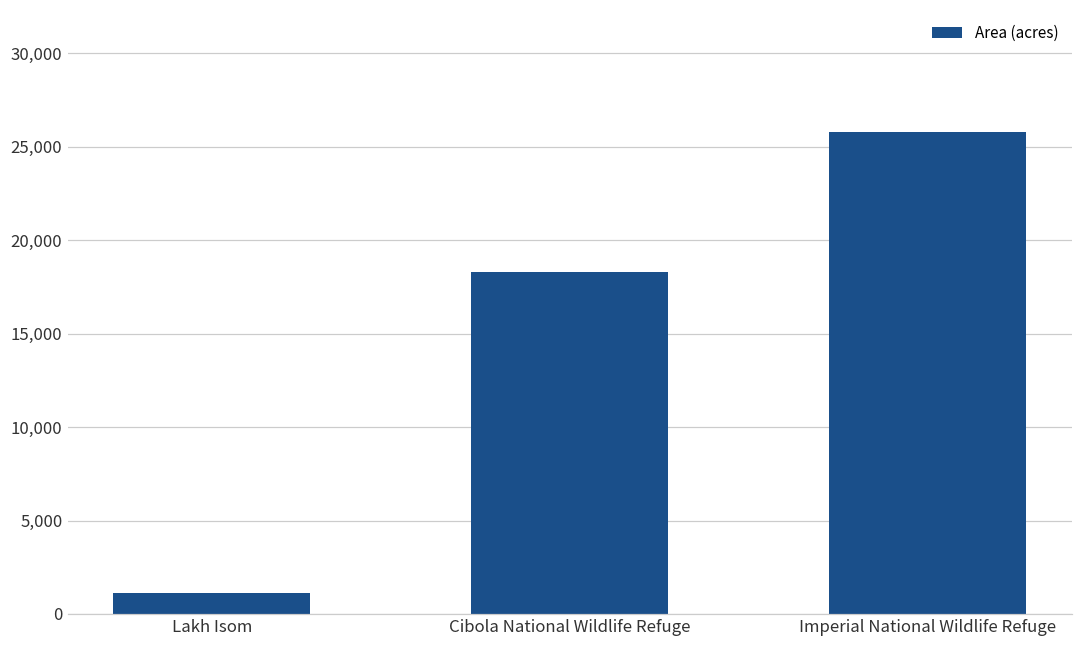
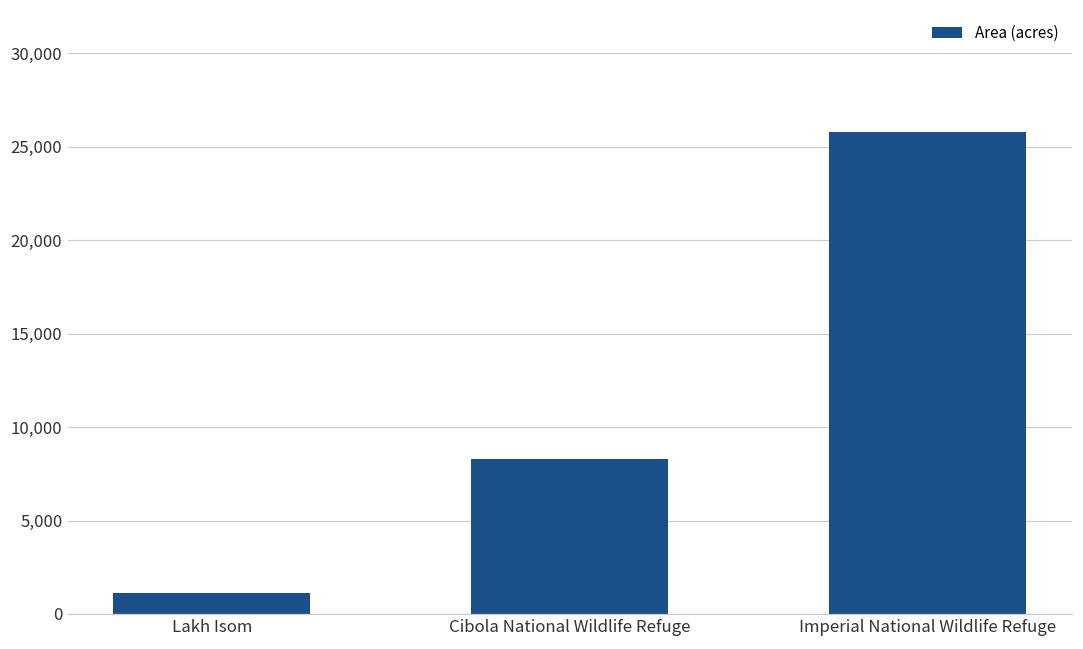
Cibola National Wildlife Refuge: 18,300 -> 8,300
